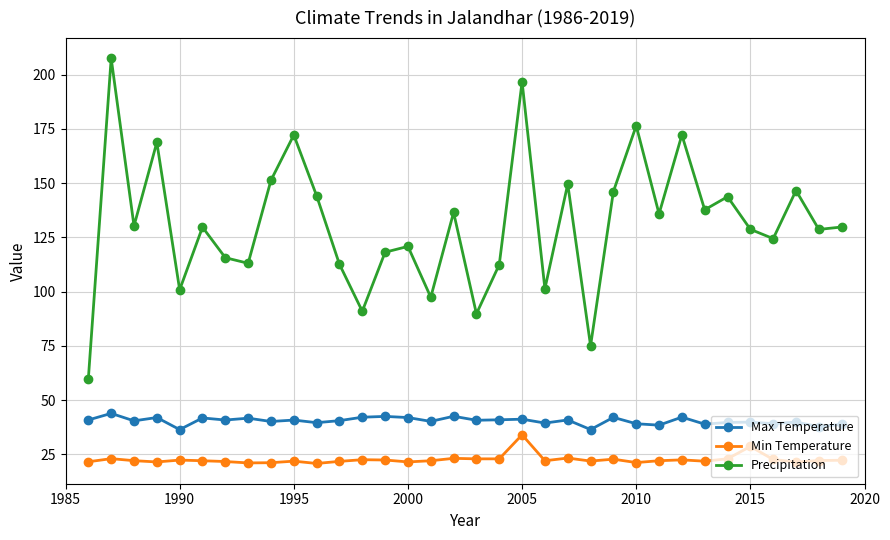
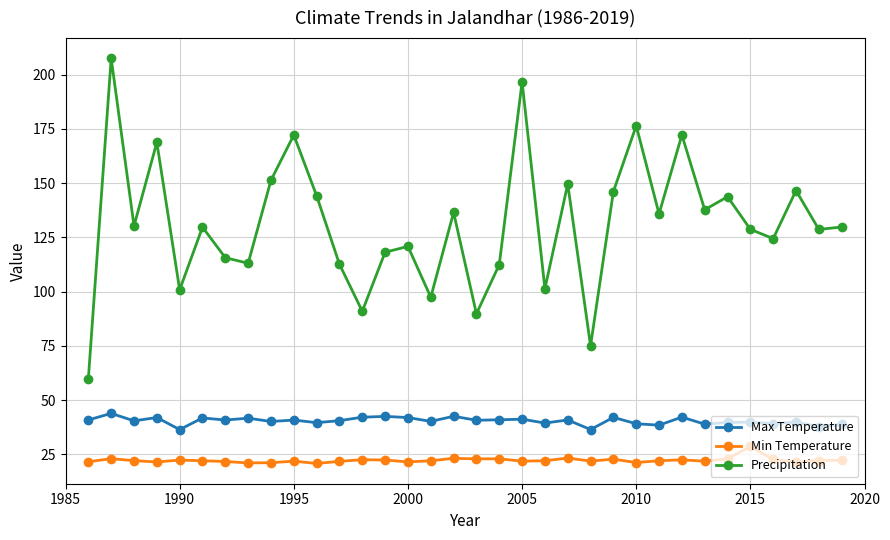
Min Temperature, 2005: 34 -> 22
